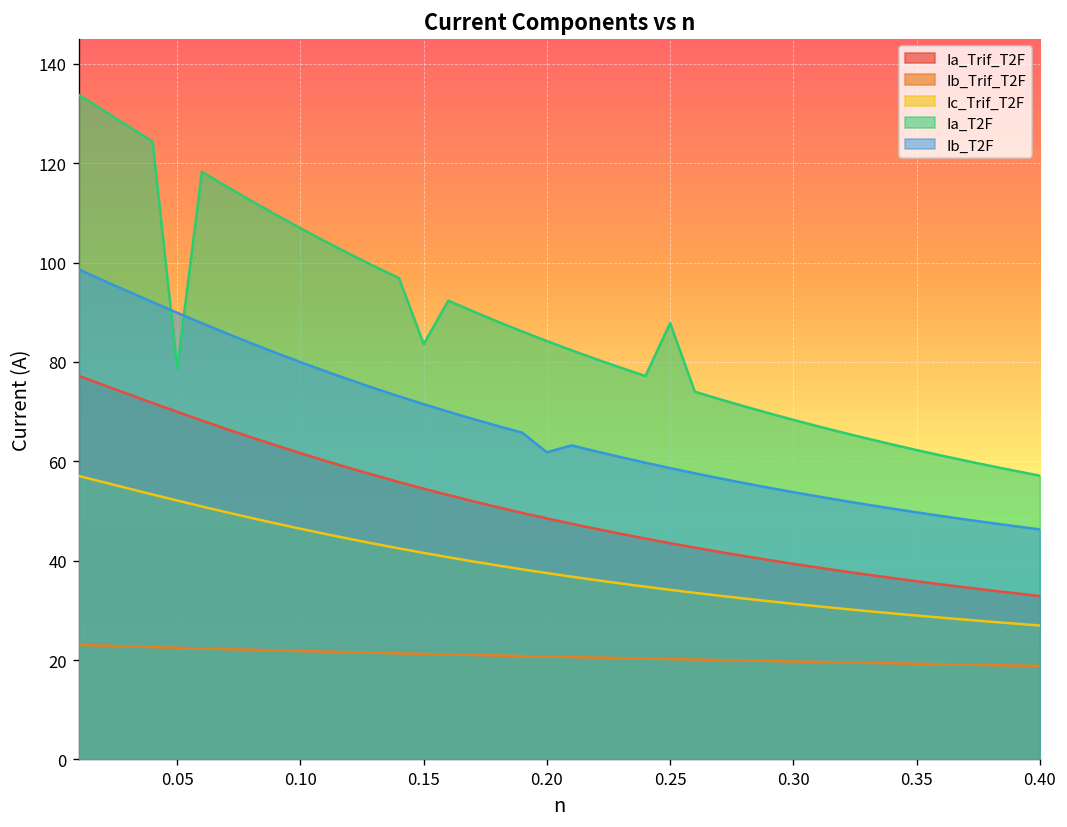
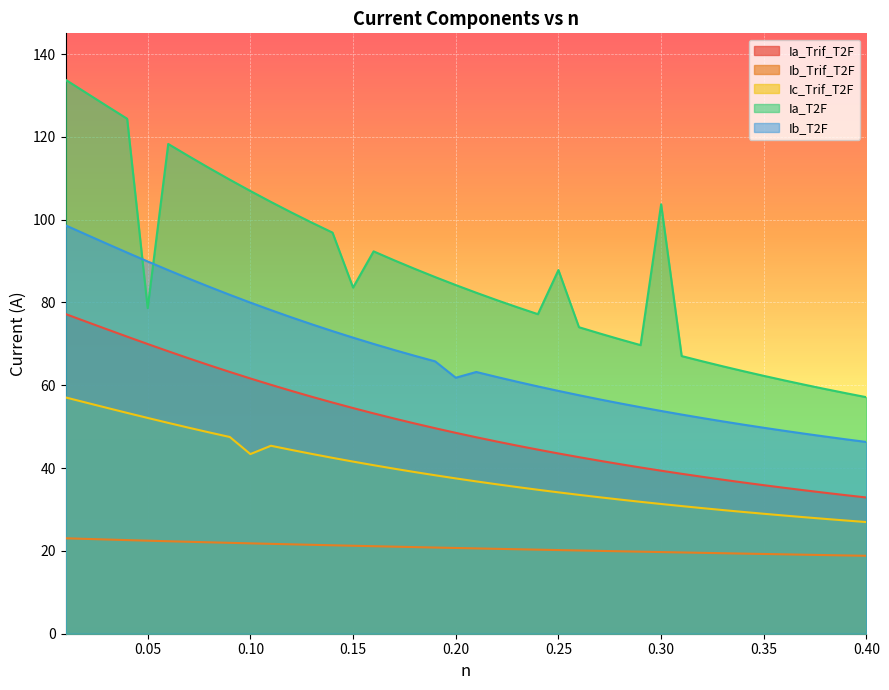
Ic_Trif_T2F, 0.10: 46 -> 43
Ia_T2F, 0.30: 68 -> 104
